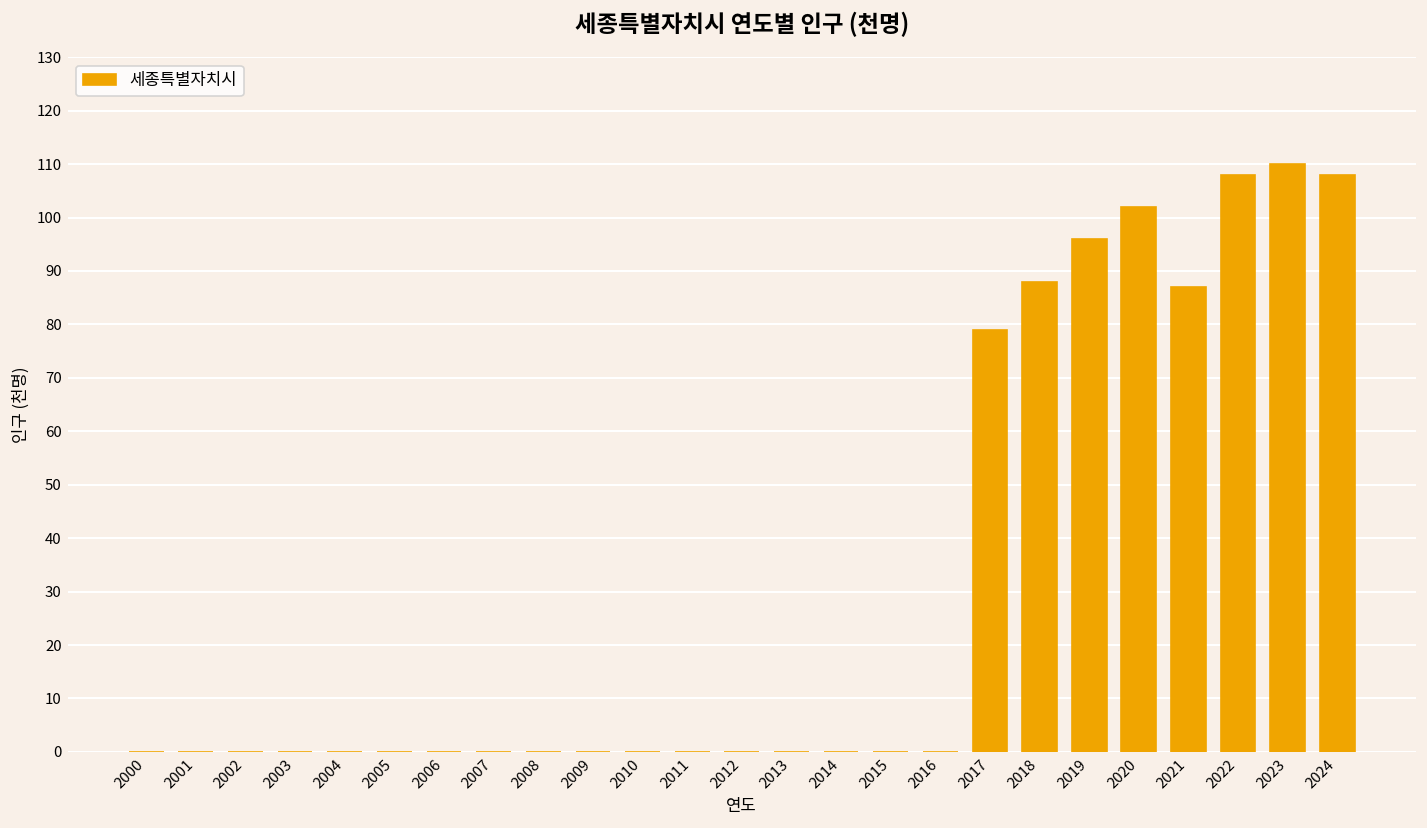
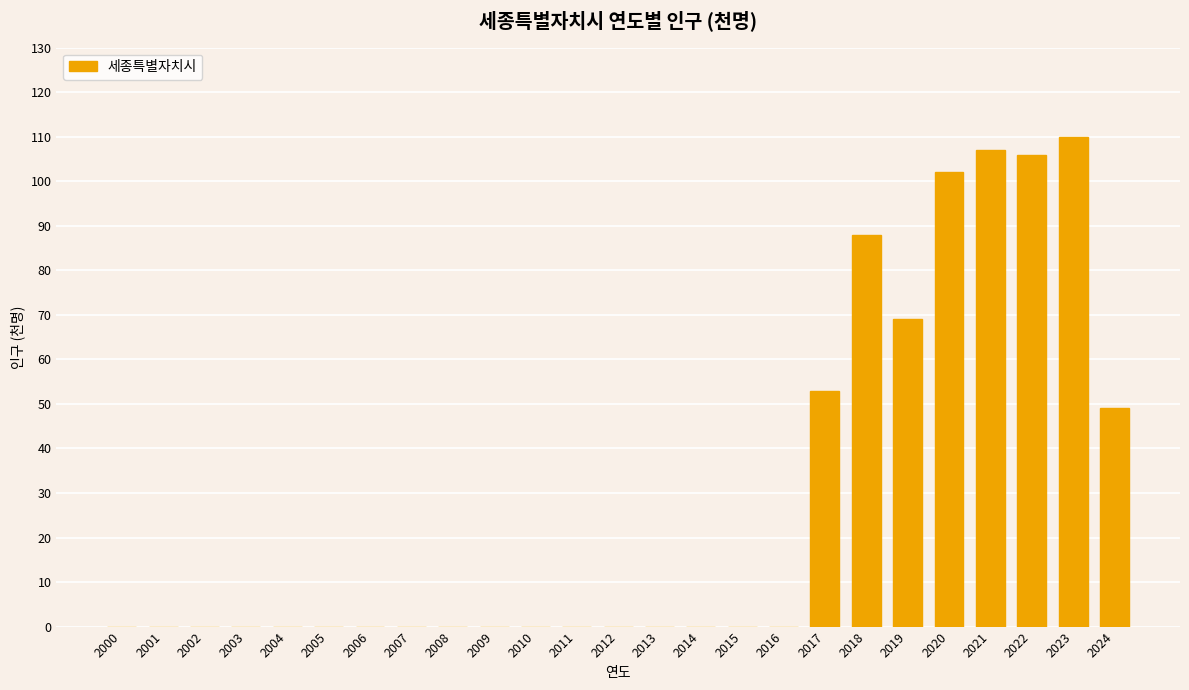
2017: 79 -> 53
2019: 96 -> 69
2021: 87 -> 107
2022: 108 -> 106
2024: 108 -> 49
